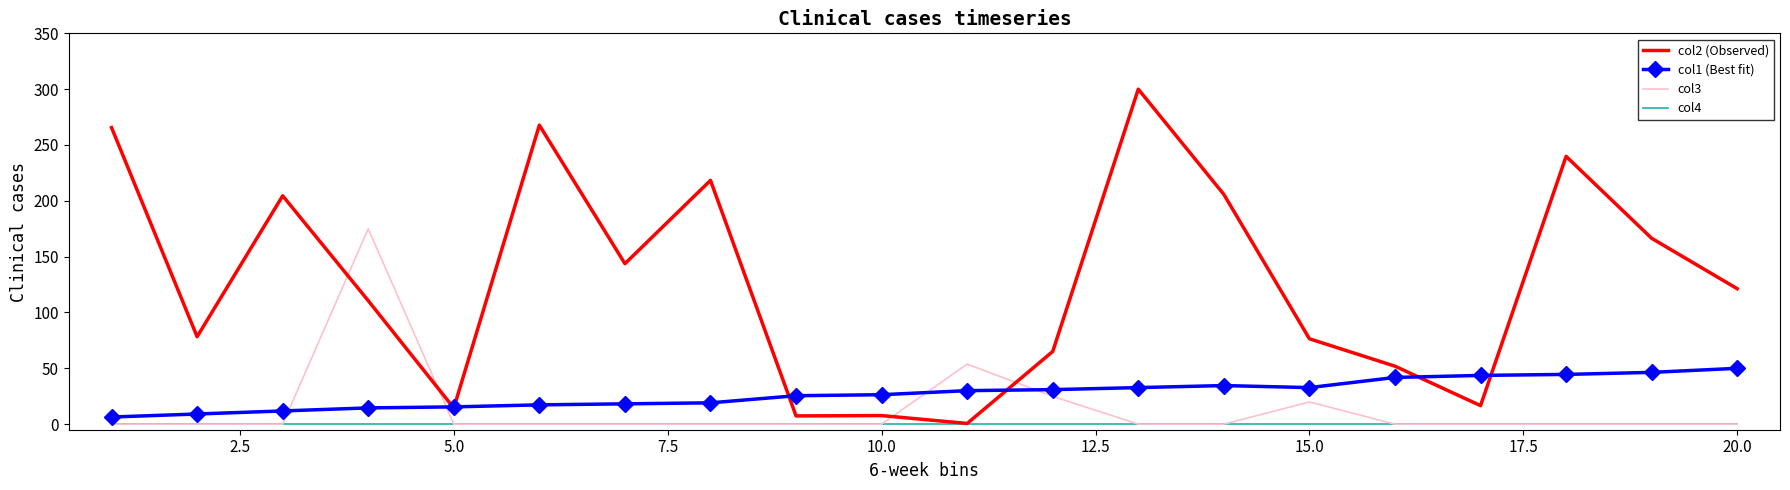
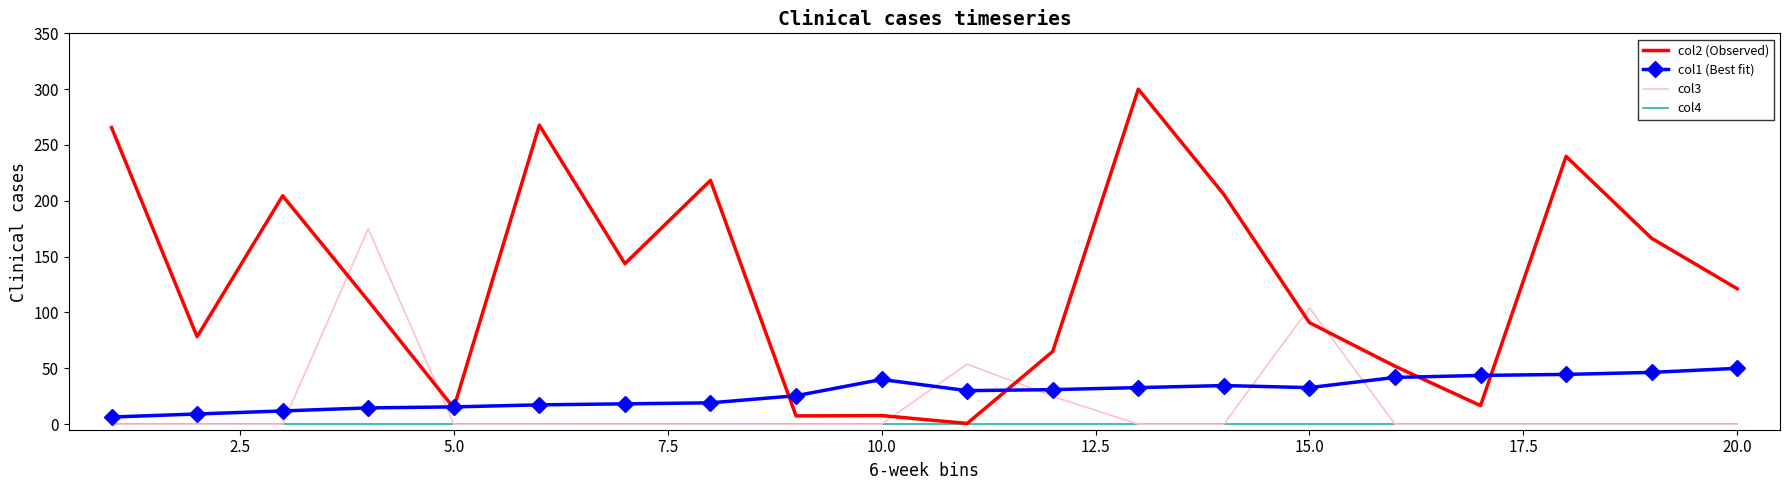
col1 (Best fit), 10.0: 26 -> 40
col2 (Observed), 15.0: 76 -> 91
col3, 15.0: 20 -> 104
